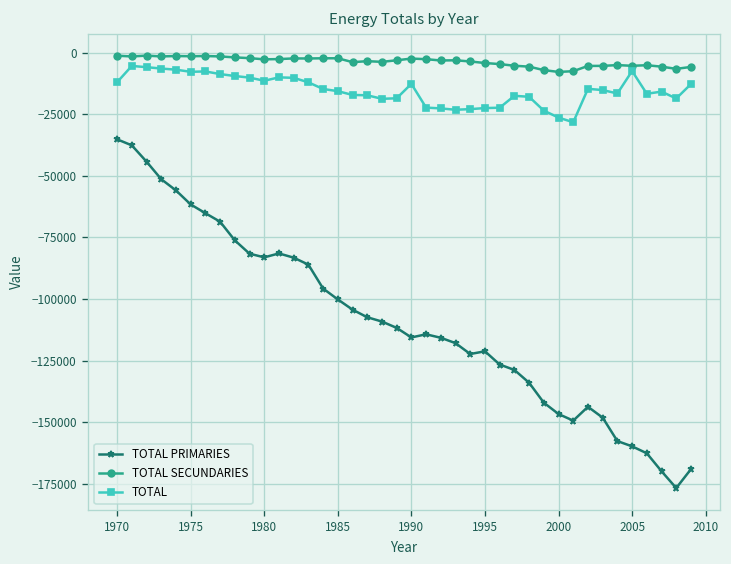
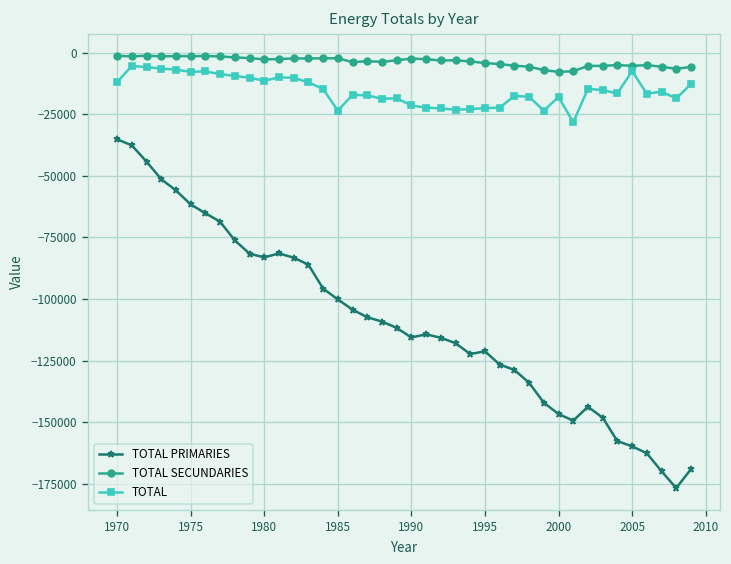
TOTAL, 1985: -16000 -> -24000
TOTAL, 1990: -13000 -> -21000
TOTAL, 2000: -26000 -> -18000
